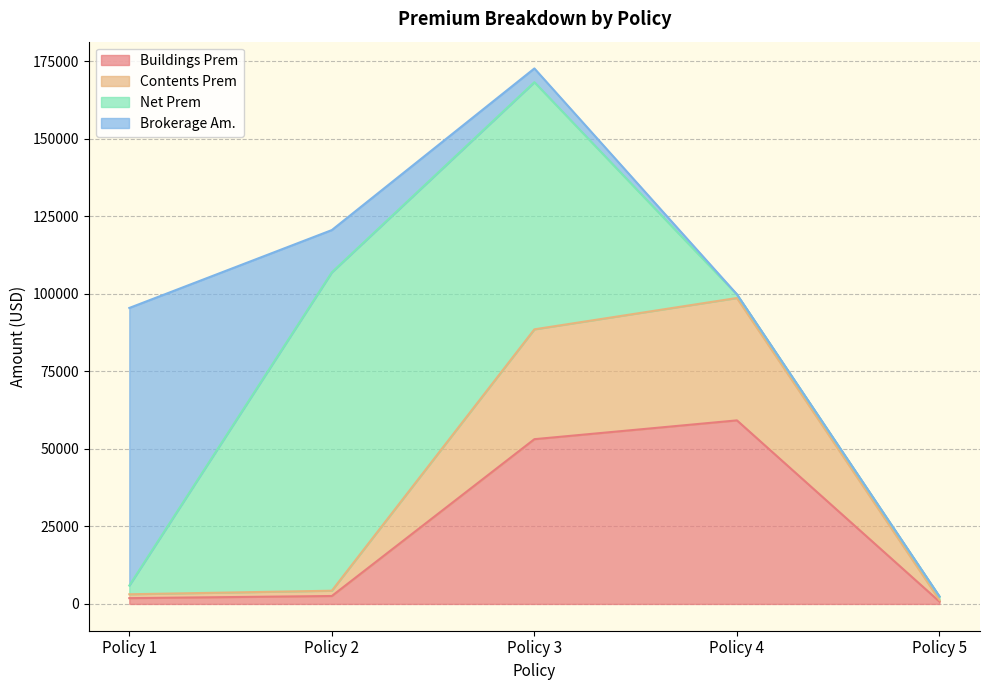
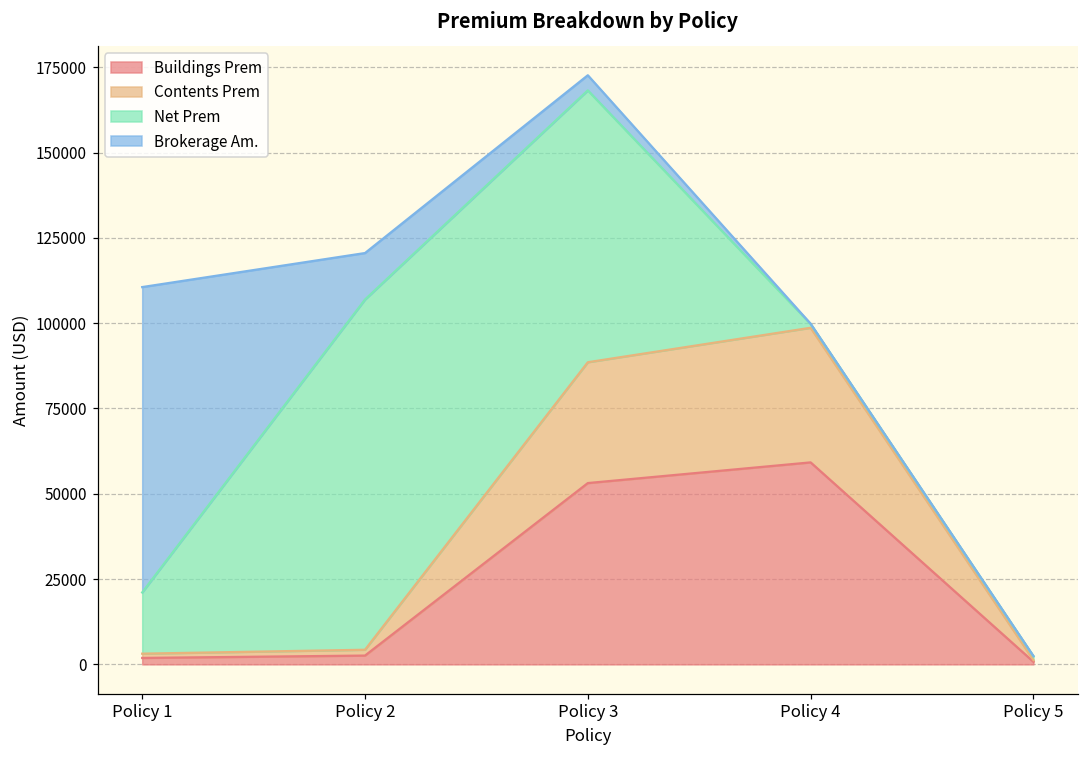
Net Prem, Policy 1: 3000 -> 18000
